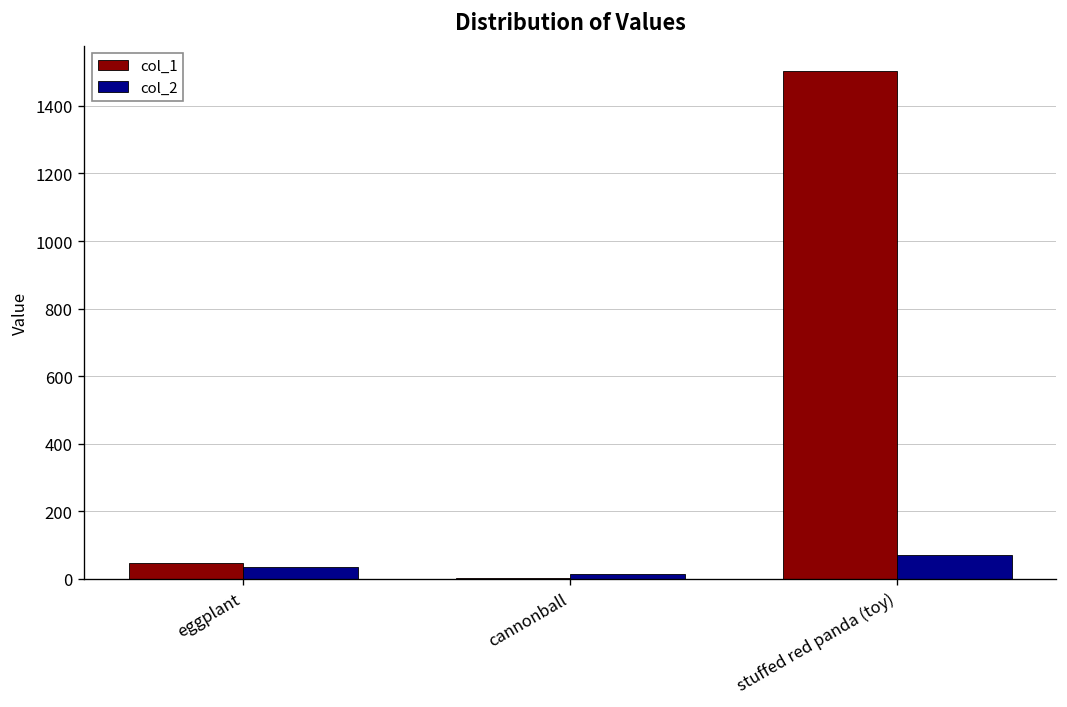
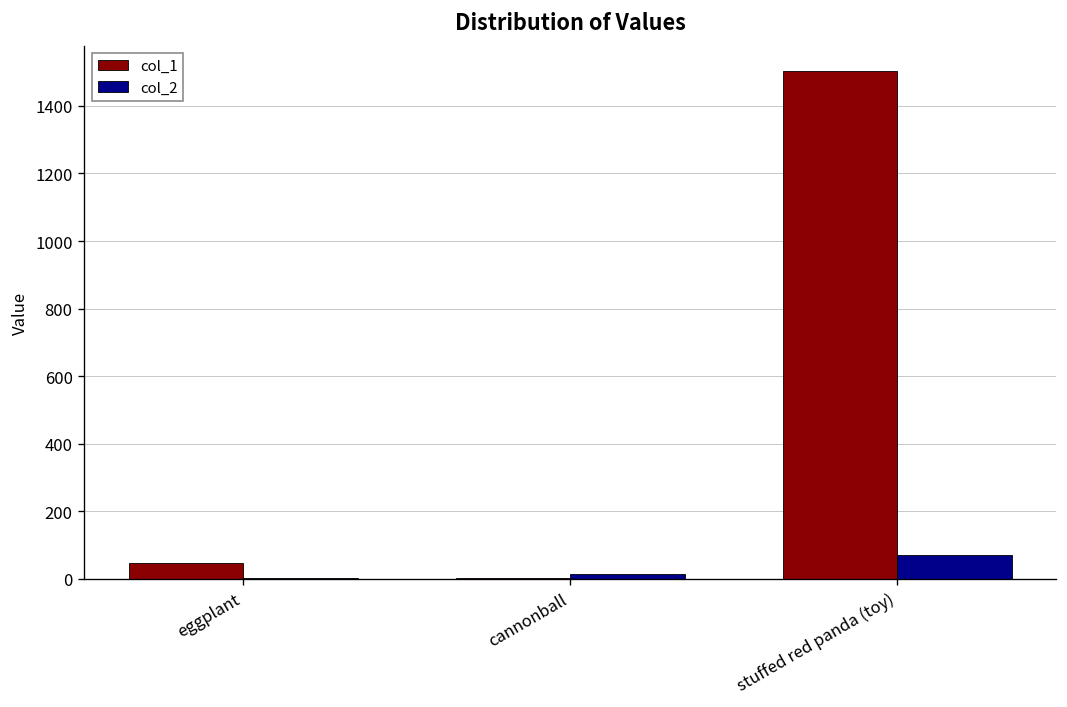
col_2, eggplant: 40 -> 0
